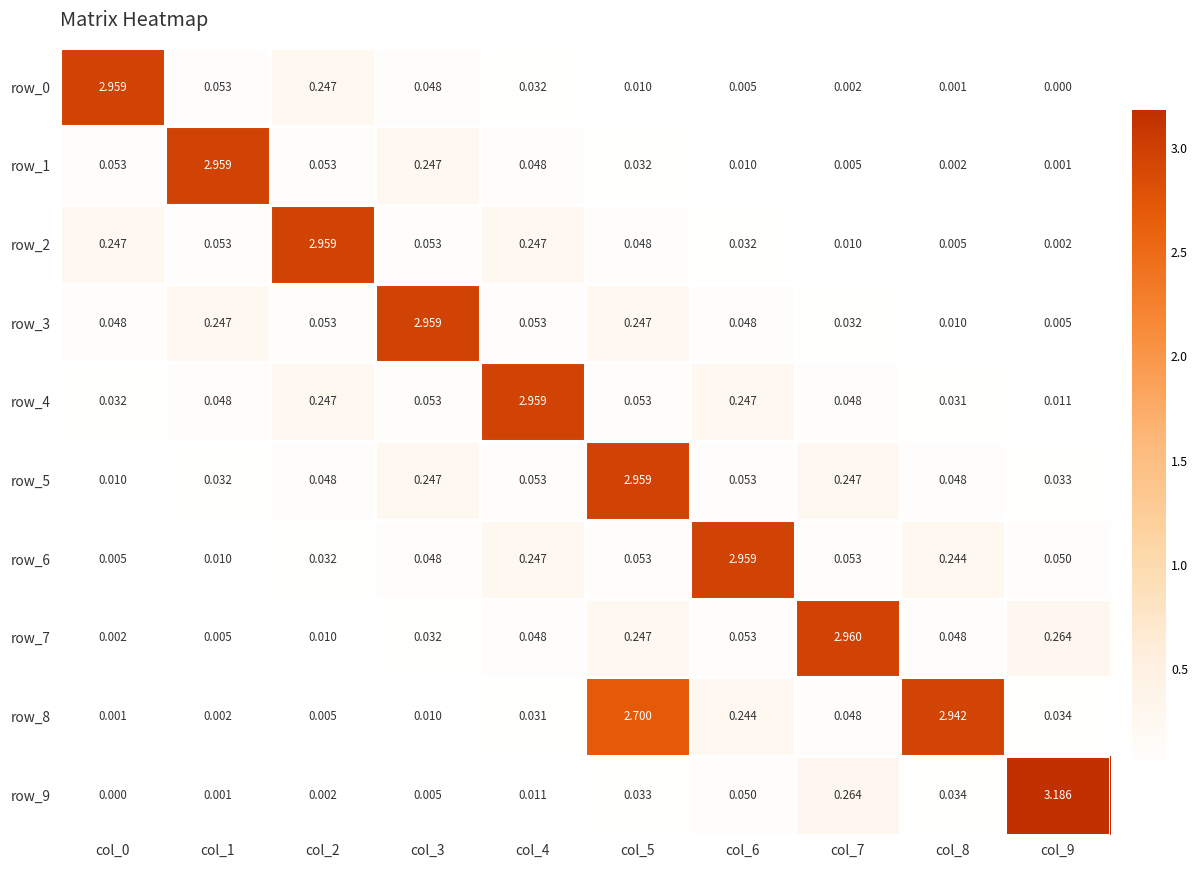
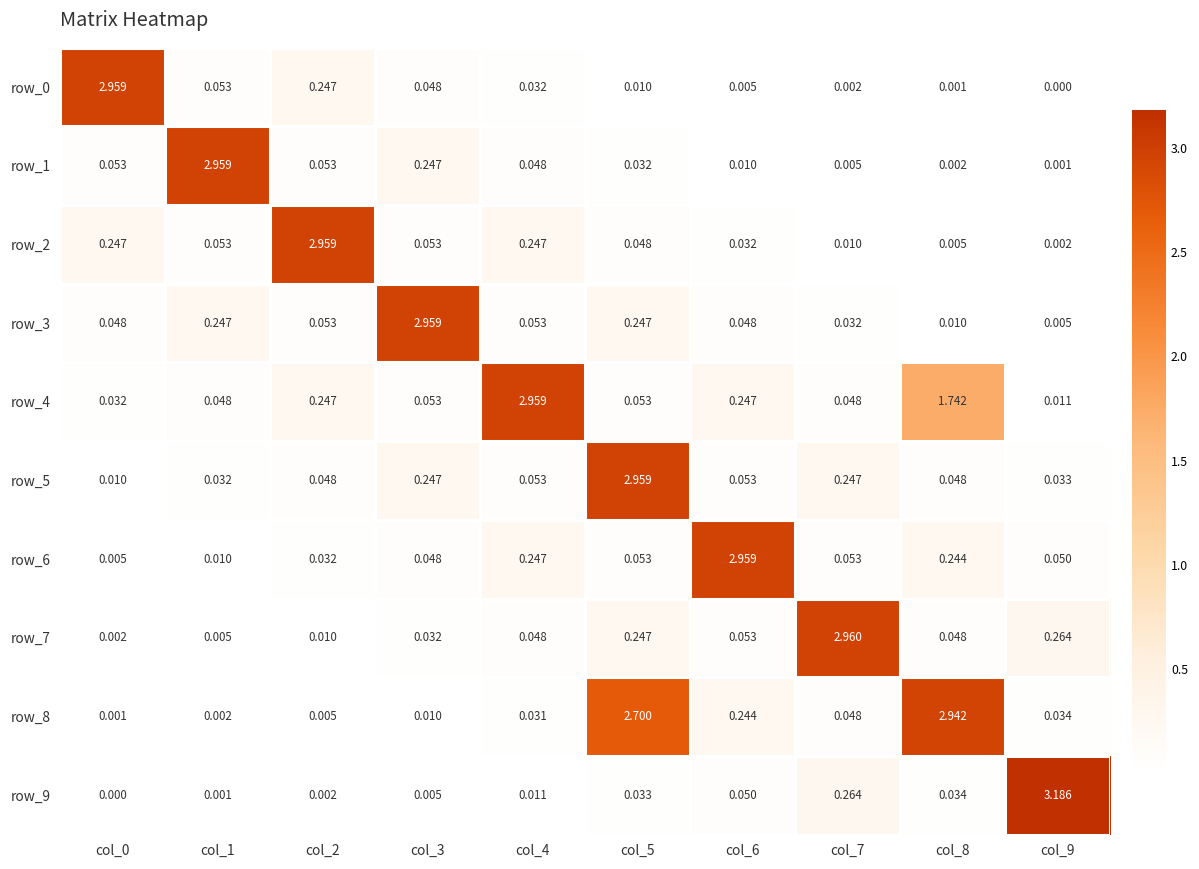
row_4, col_8: 0.031 -> 1.742
